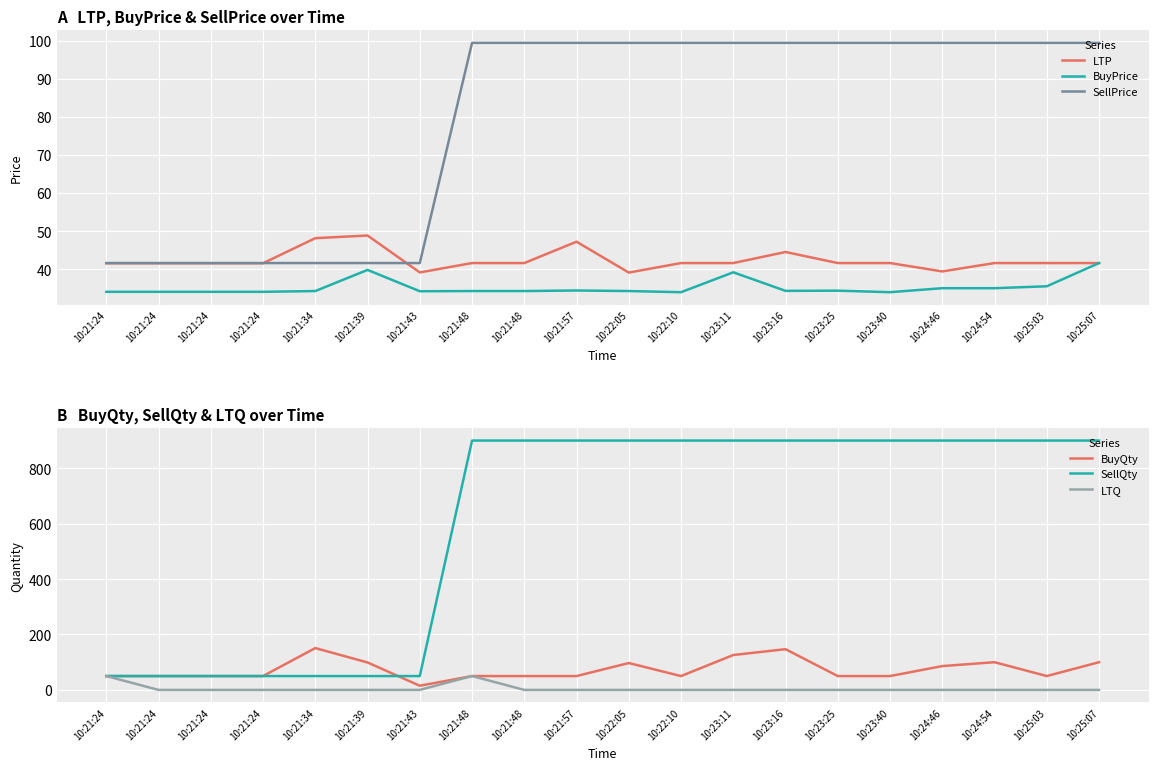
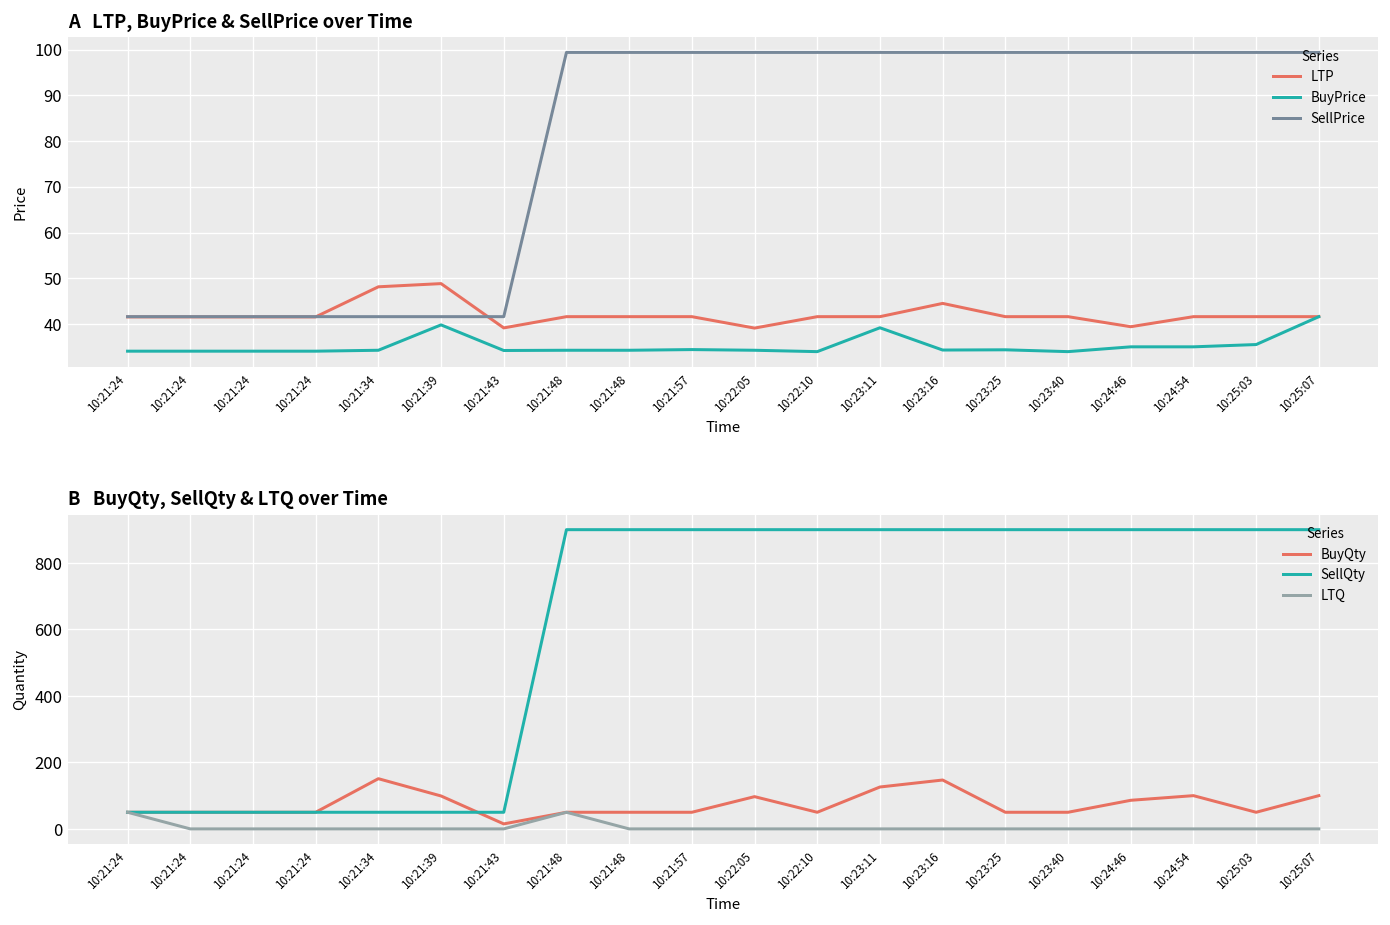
A LTP, BuyPrice & SellPrice over Time, LTP, 10:21:57: 47 -> 42
